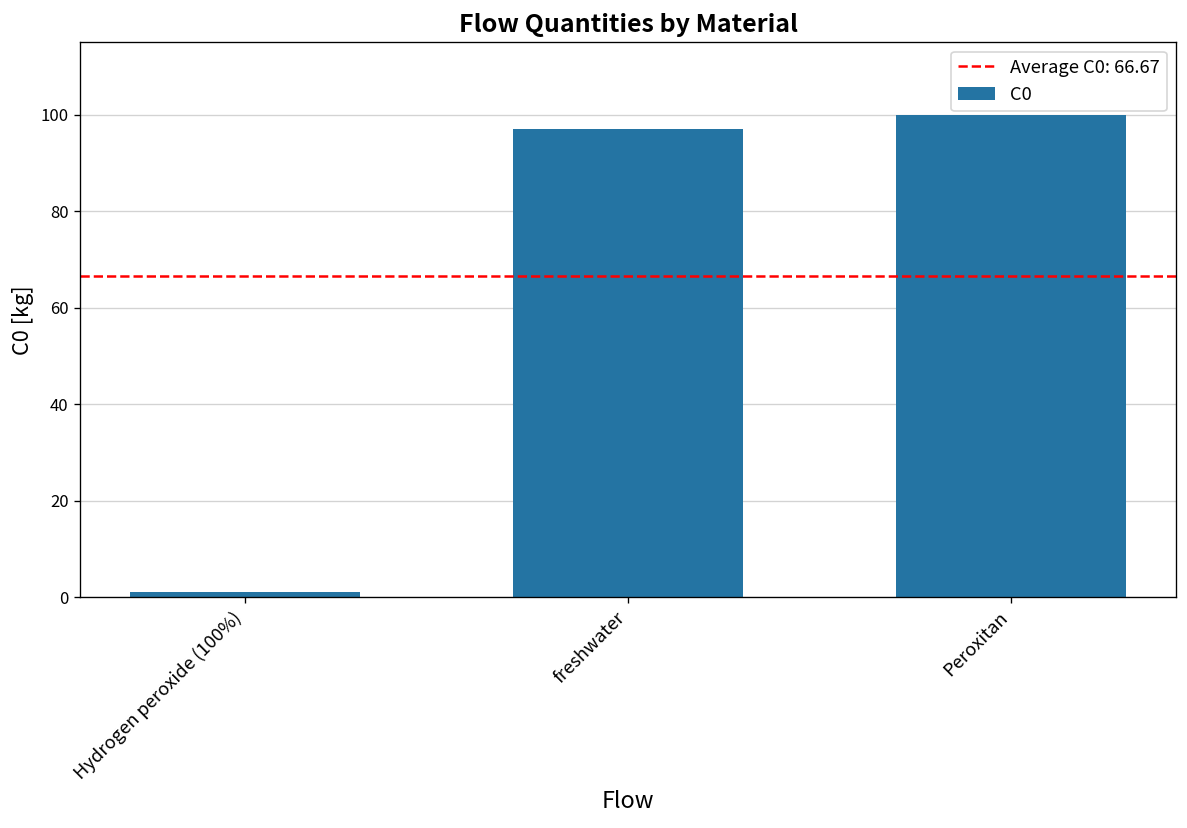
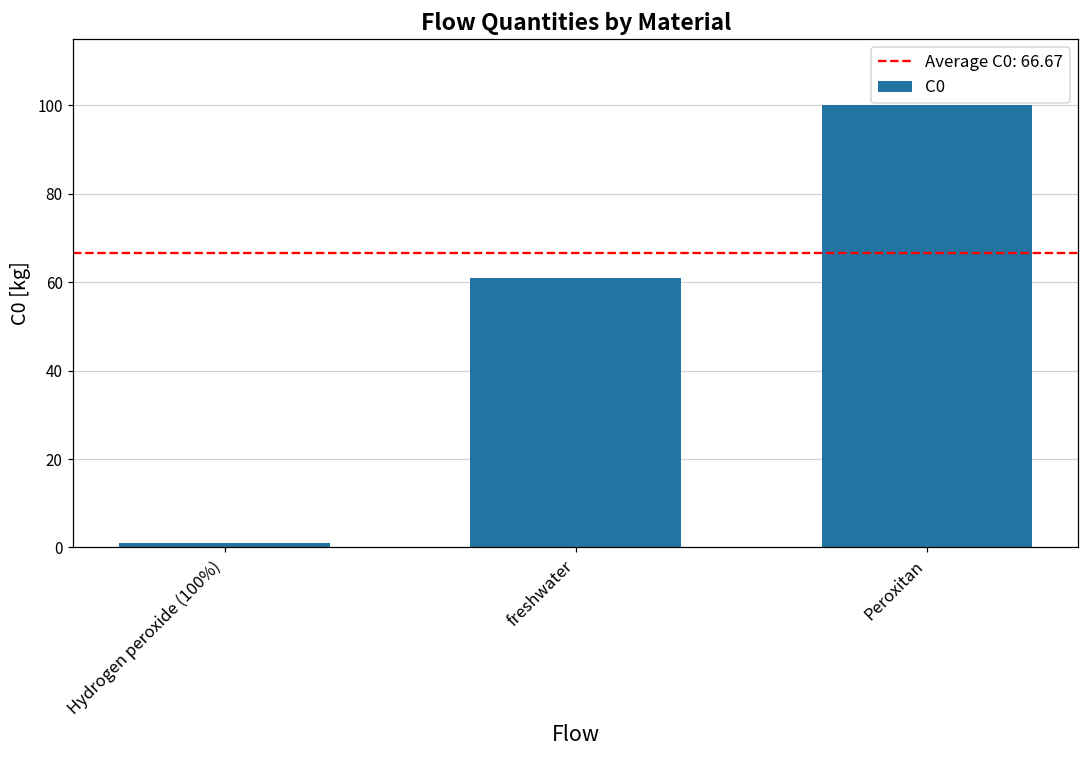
freshwater: 97 -> 61
